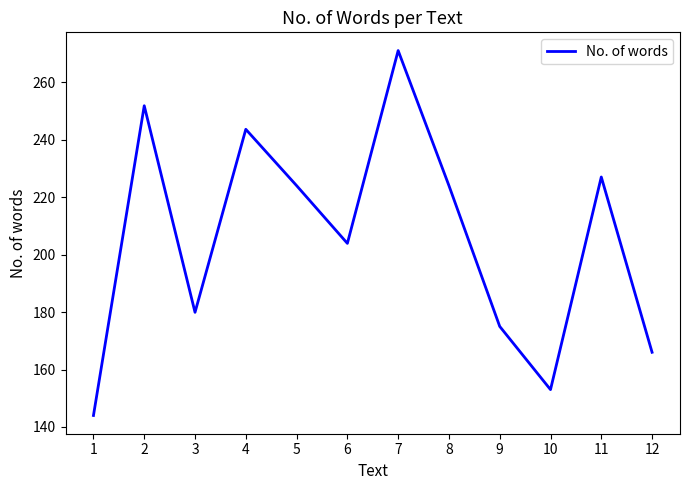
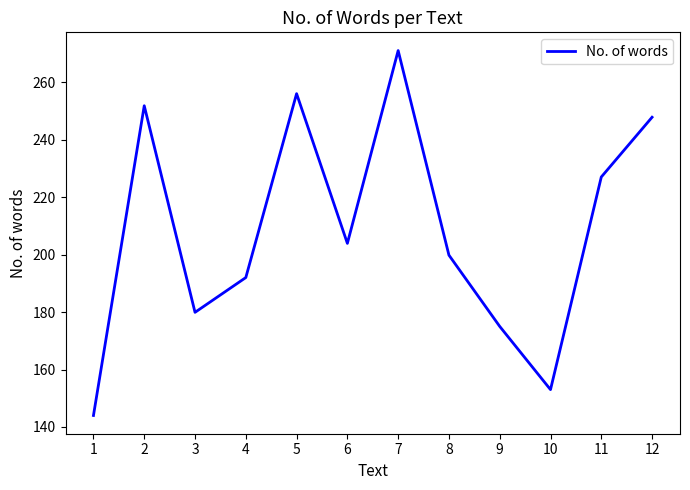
4: 244 -> 192
5: 224 -> 256
8: 224 -> 200
12: 166 -> 248
